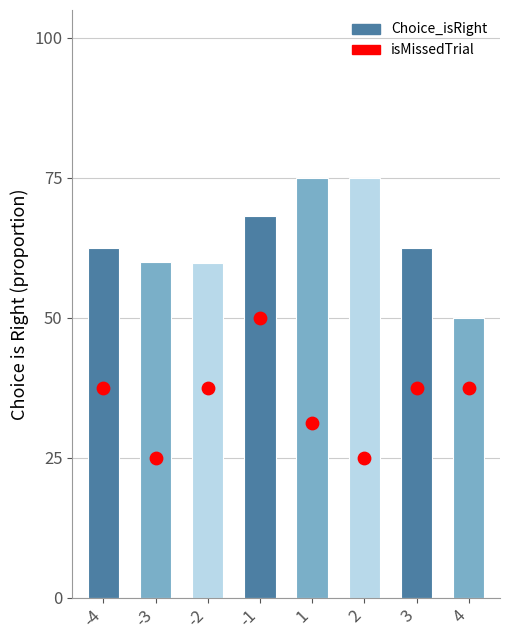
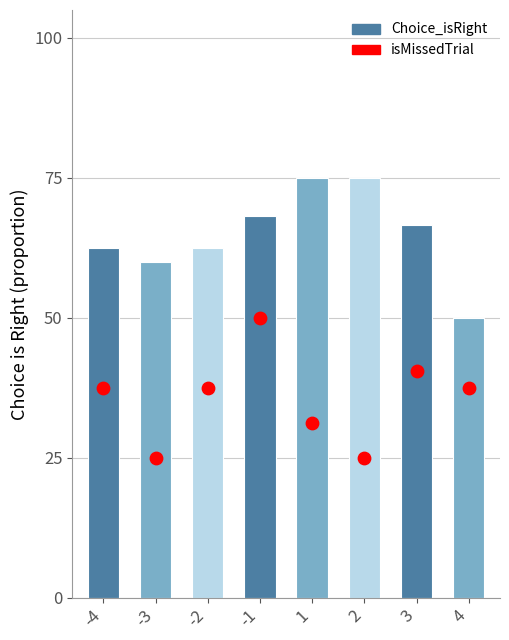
Choice_isRight, -2: 60 -> 63
Choice_isRight, 3: 63 -> 67
isMissedTrial, 3: 38 -> 40
